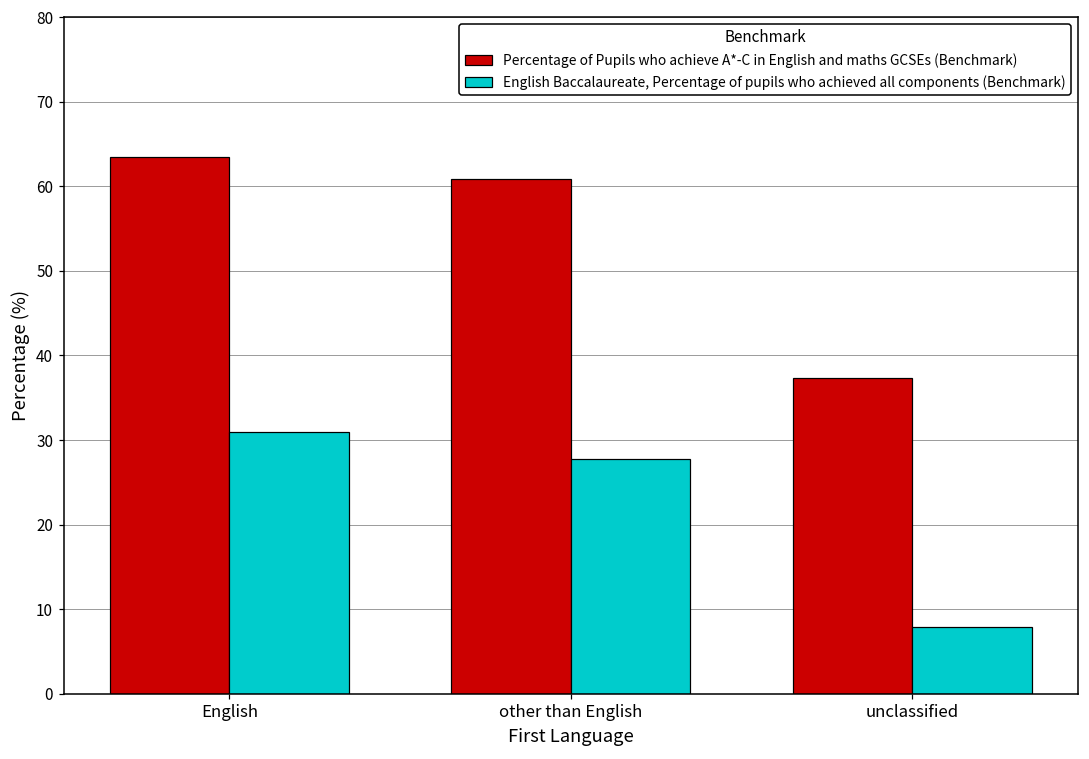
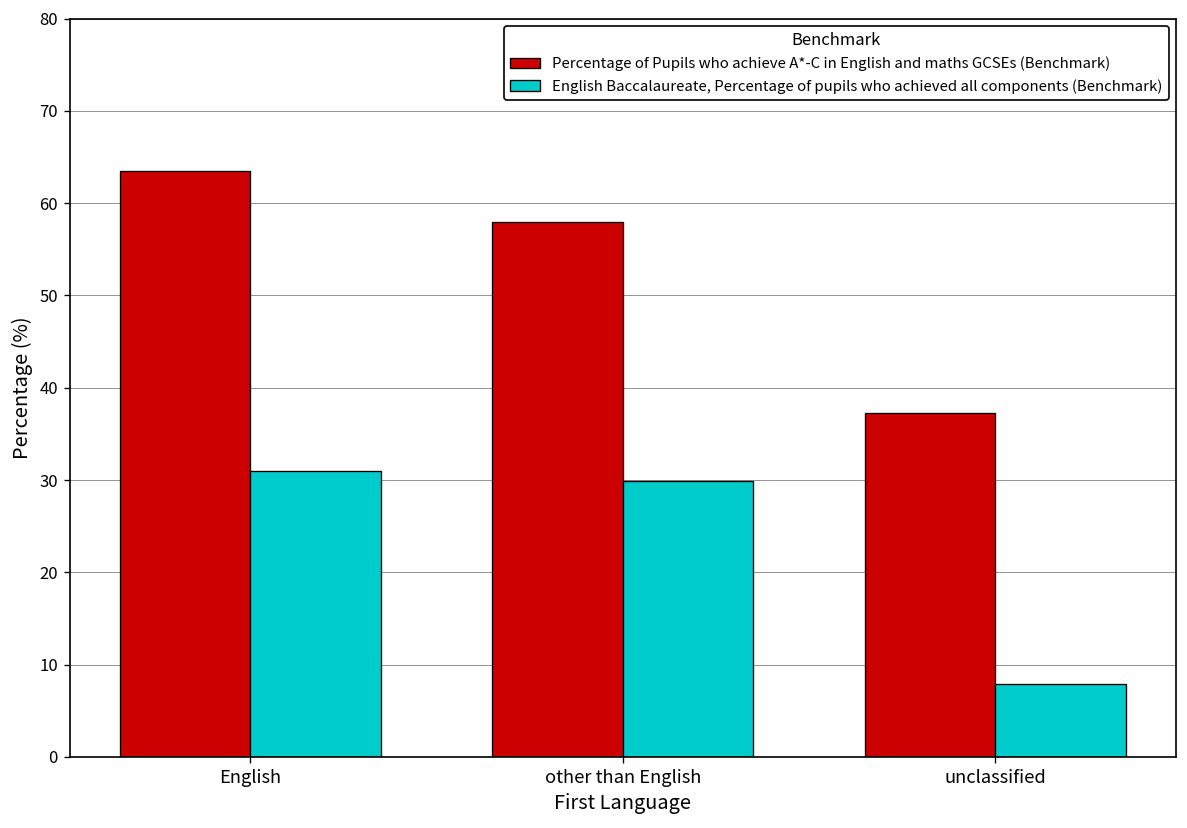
Percentage of Pupils who achieve A*-C in English and maths GCSEs (Benchmark), other than English: 61 -> 58
English Baccalaureate, Percentage of pupils who achieved all components (Benchmark), other than English: 28 -> 30
